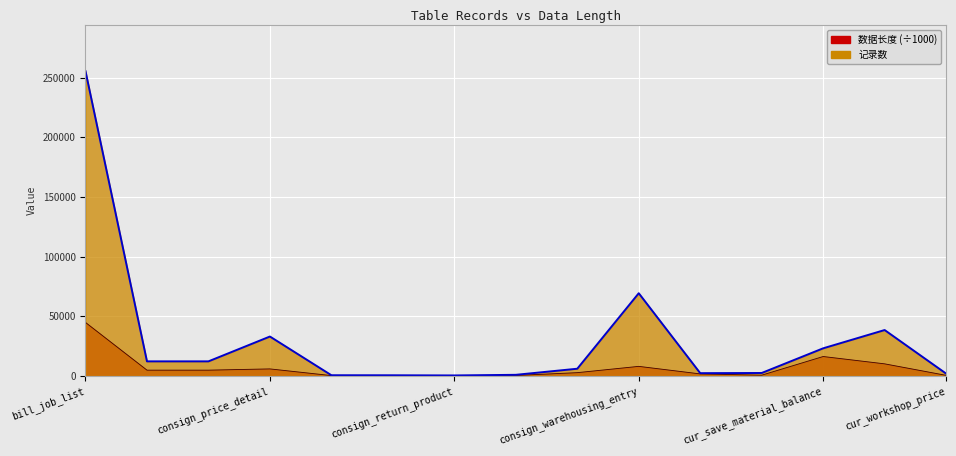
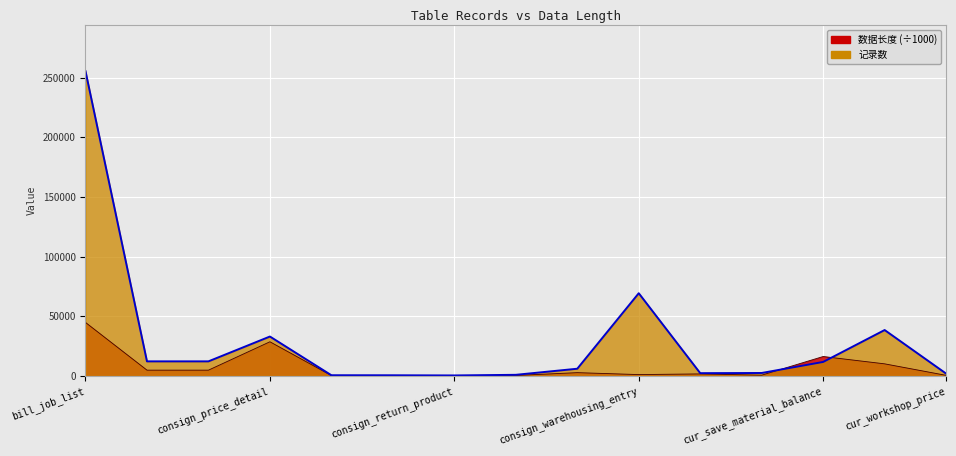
数据长度 (÷1000), consign_price_detail: 6000 -> 29000
数据长度 (÷1000), consign_warehousing_entry: 8000 -> 1000
记录数, cur_save_material_balance: 23000 -> 12000
